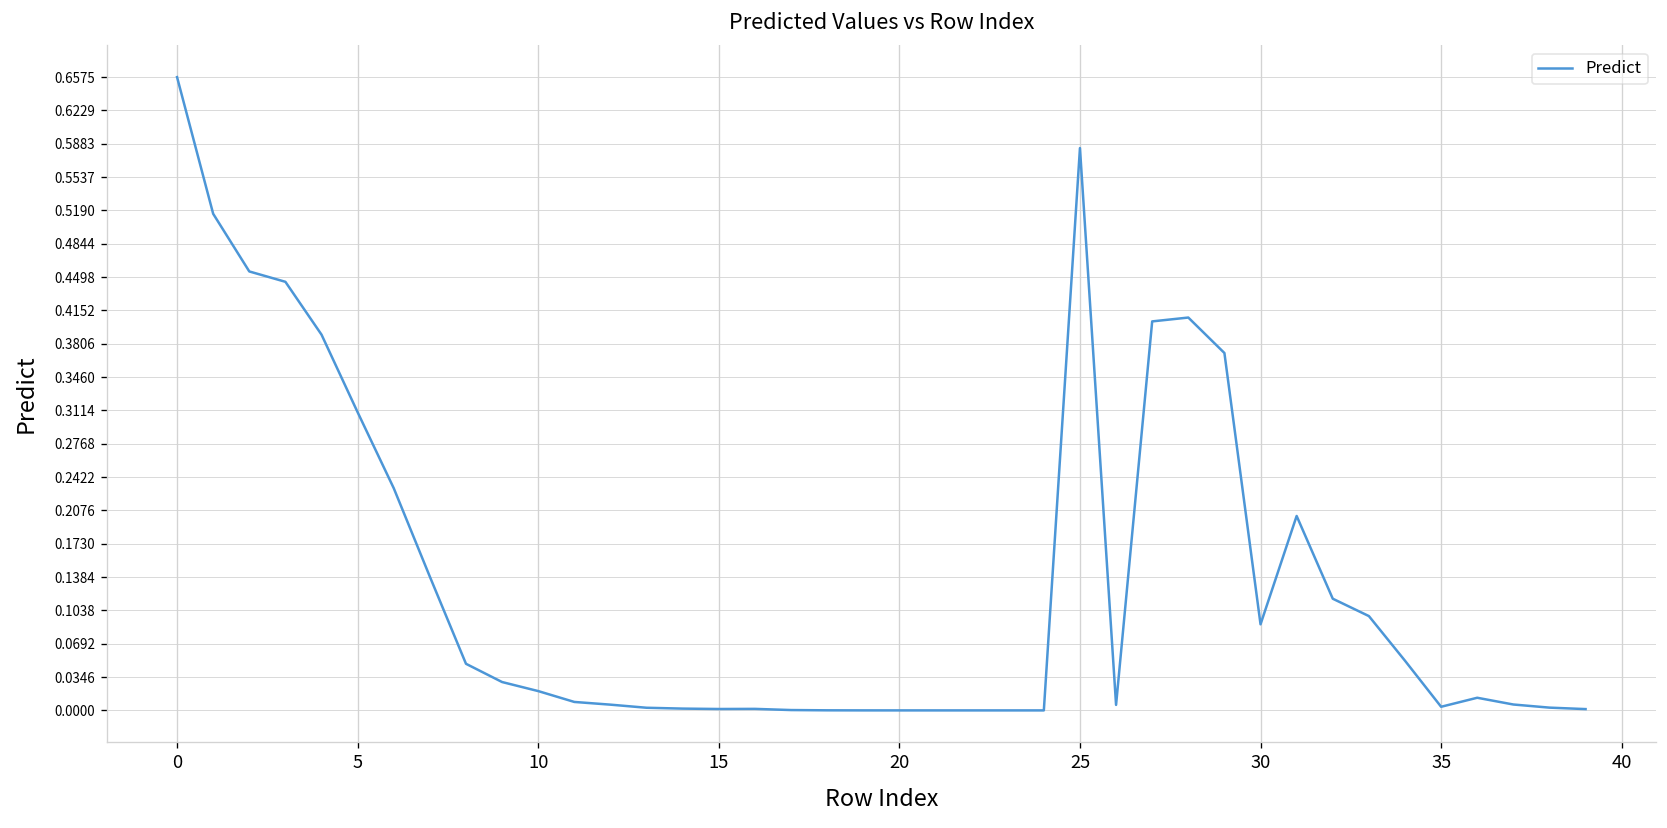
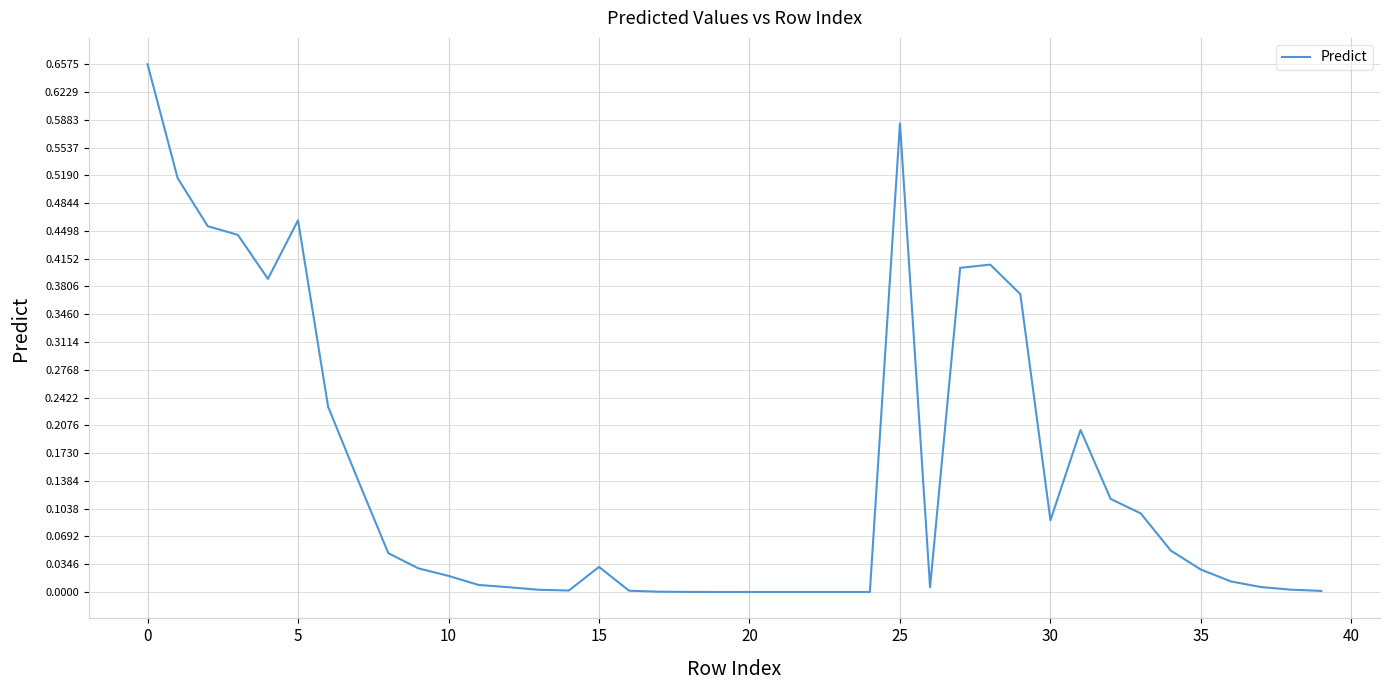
5: 0.31 -> 0.46
15: 0.00 -> 0.03
35: 0.00 -> 0.03
